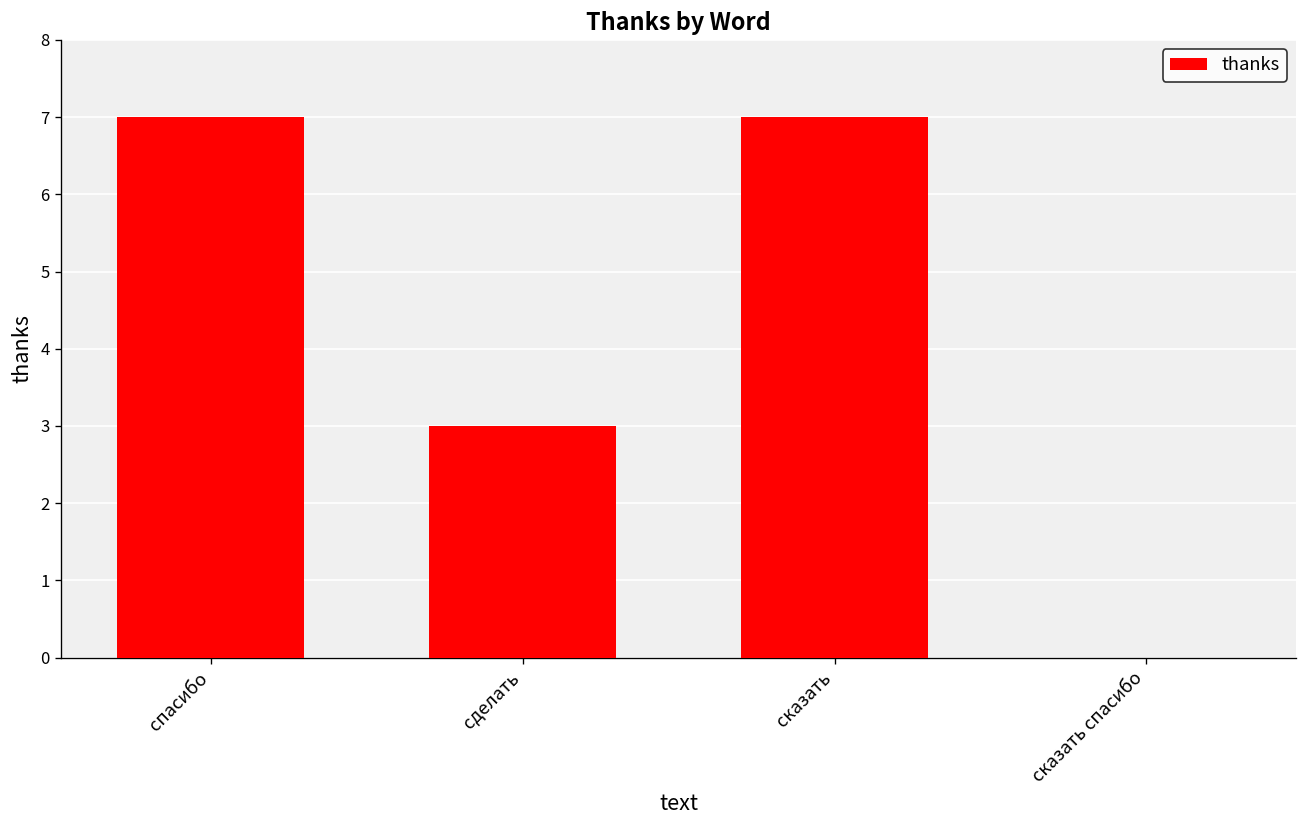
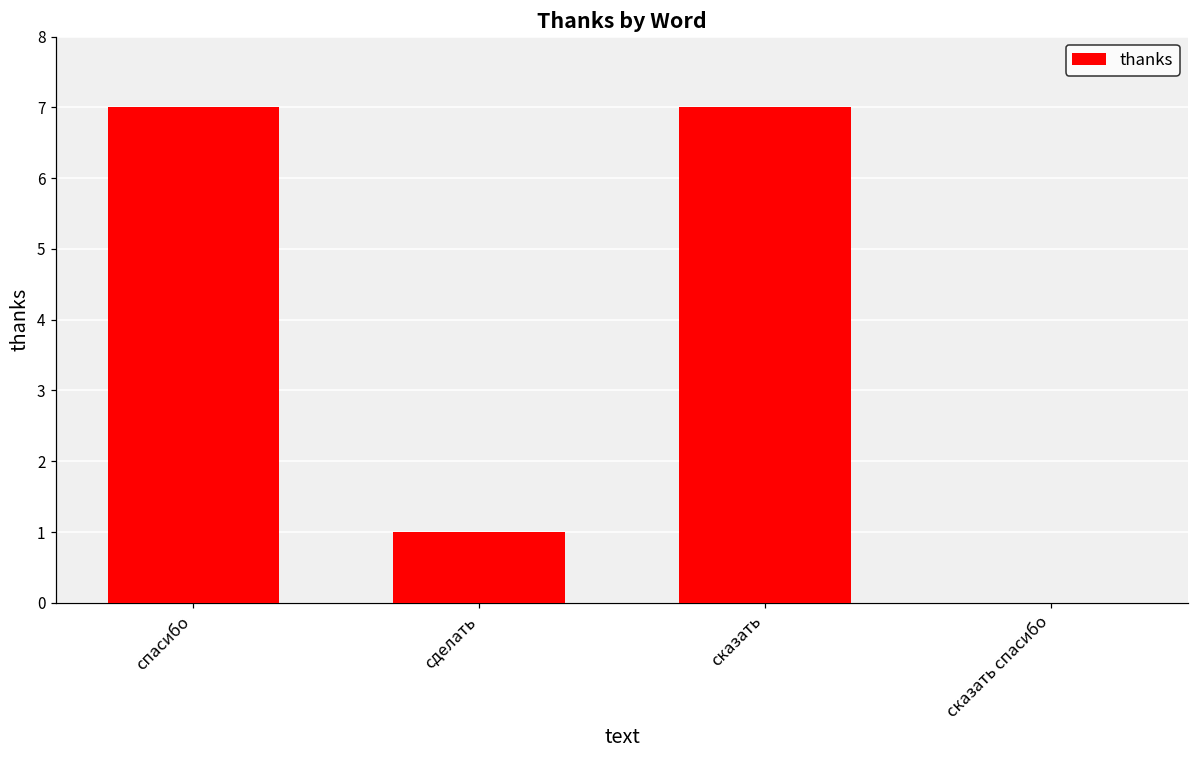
сделать: 3 -> 1
